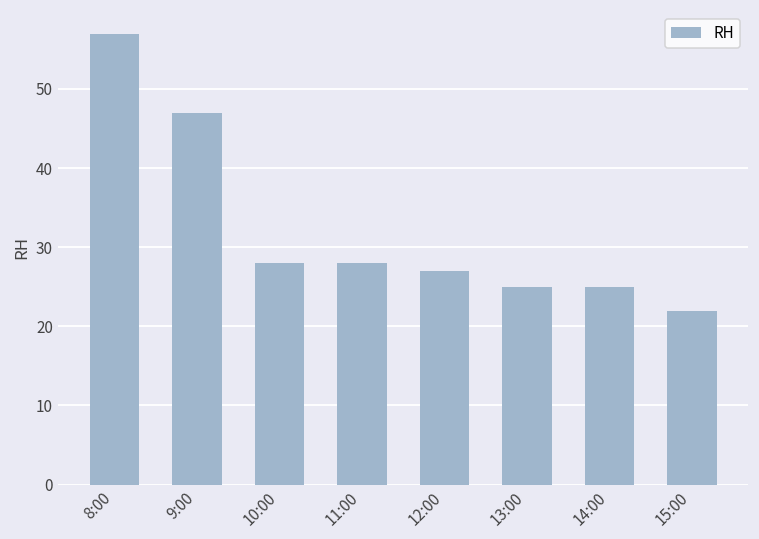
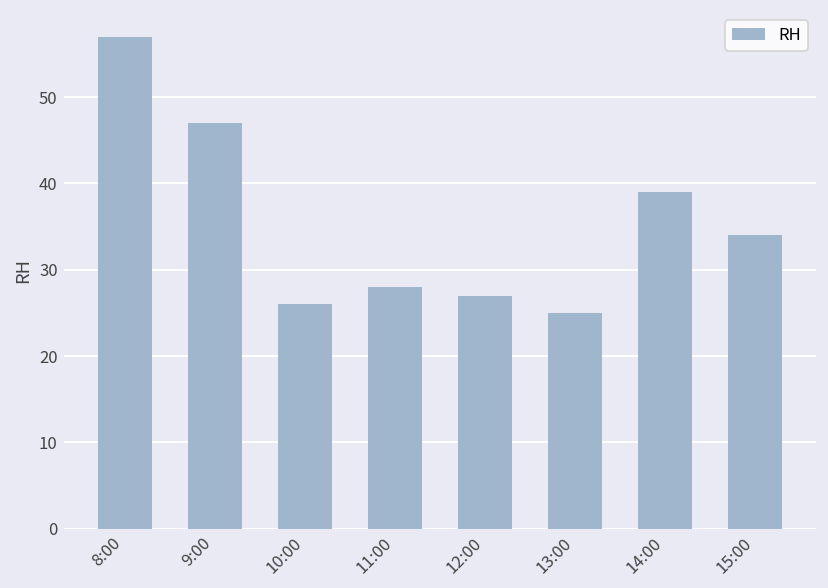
10:00: 28 -> 26
14:00: 25 -> 39
15:00: 22 -> 34
